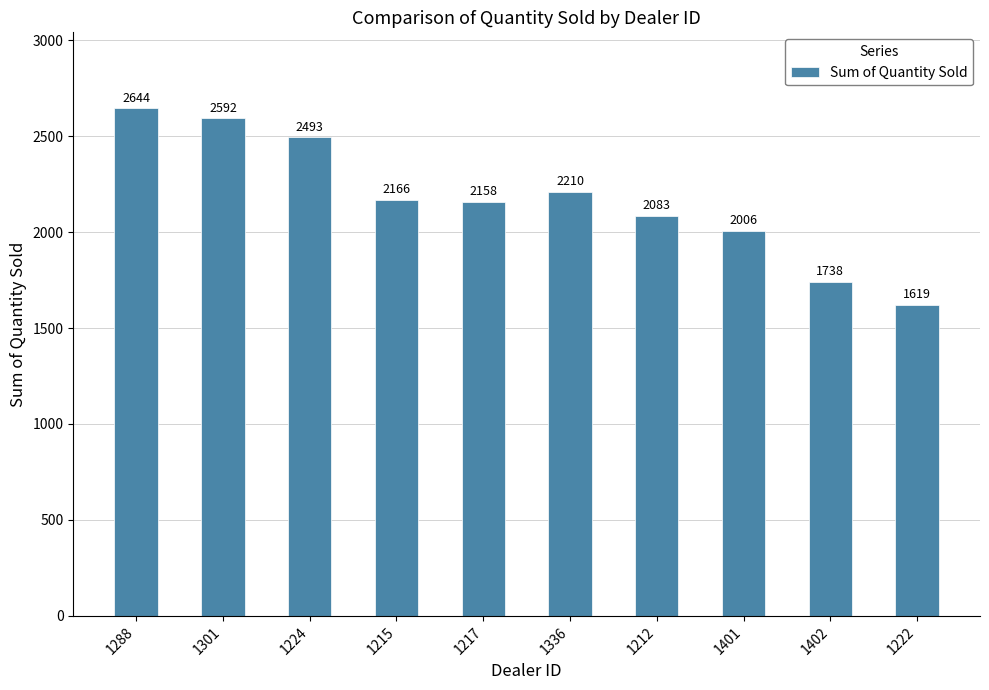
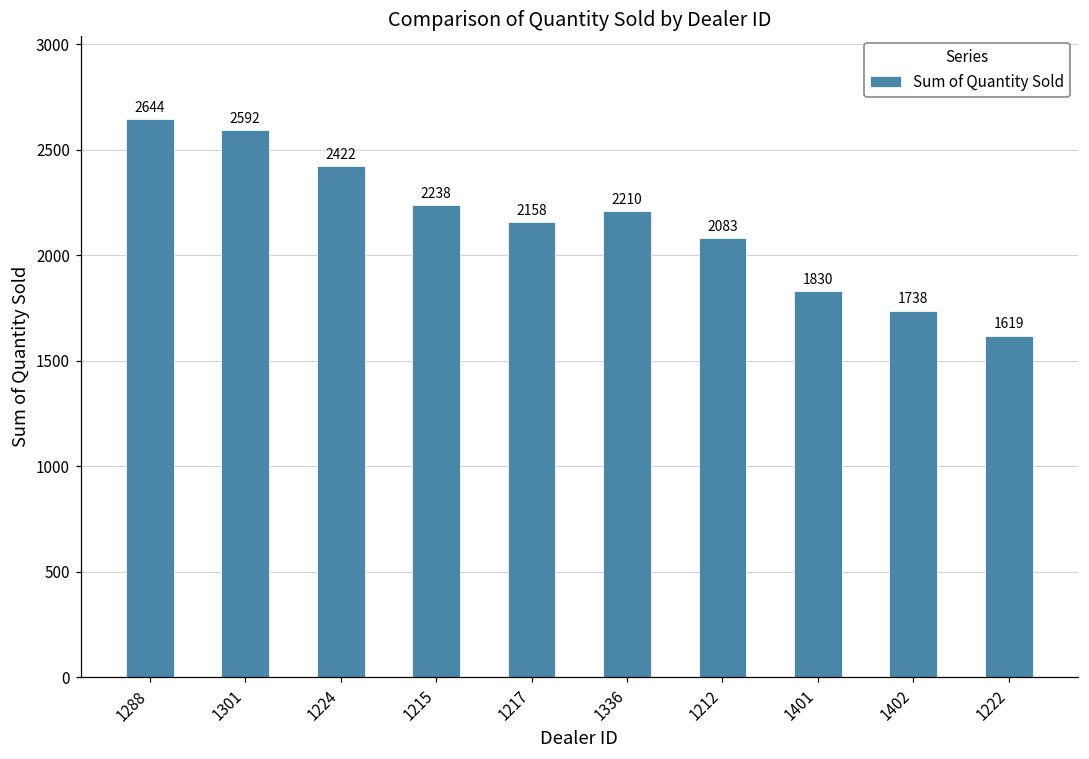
1224: 2493 -> 2422
1215: 2166 -> 2238
1401: 2006 -> 1830
